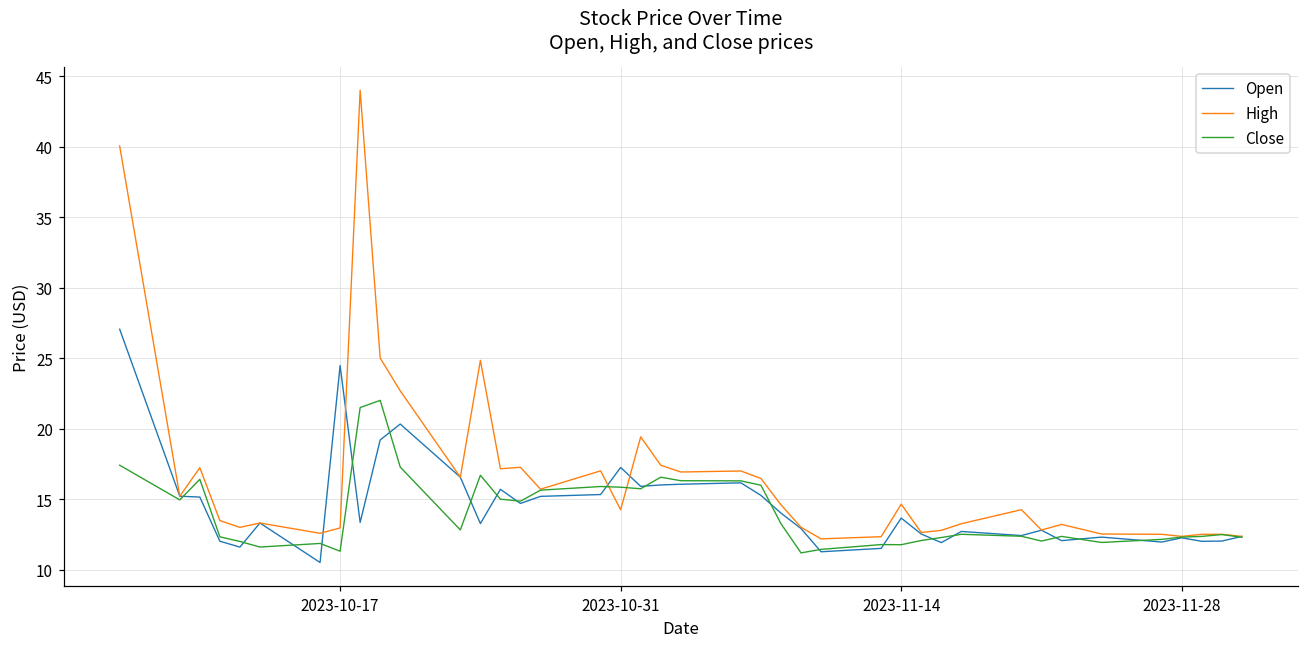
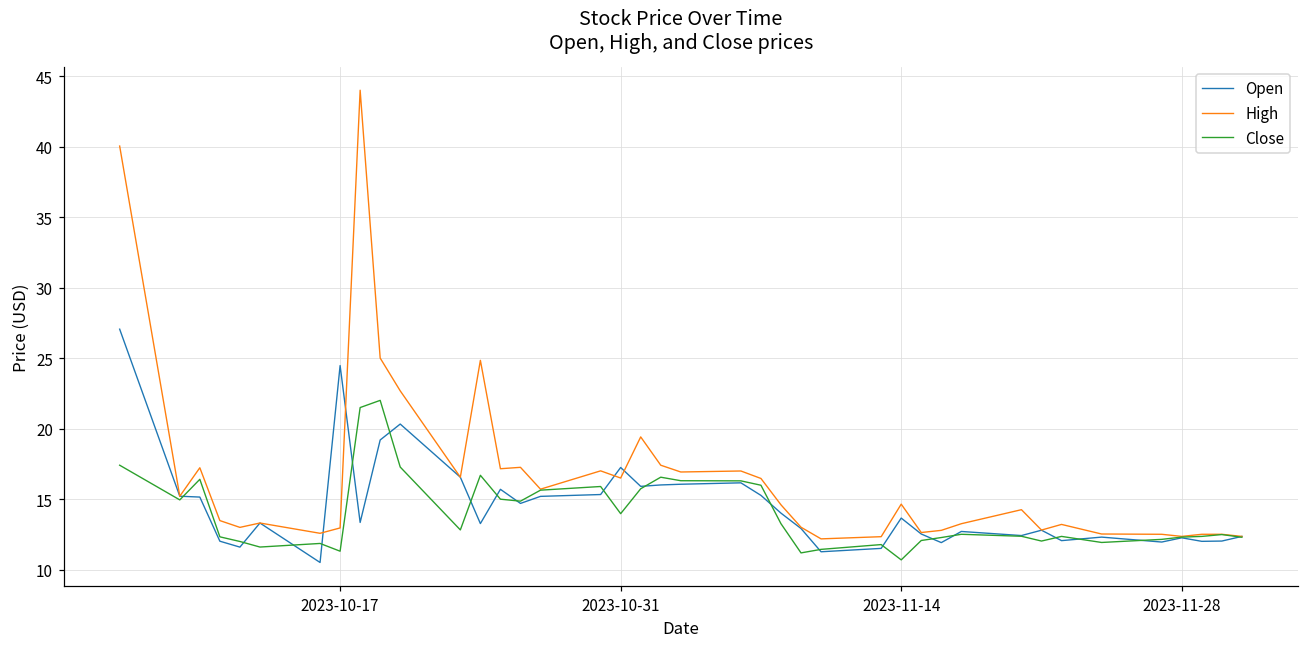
High, 2023-10-31: 14.2 -> 16.5
Close, 2023-10-31: 15.8 -> 14.0
Close, 2023-11-14: 11.8 -> 10.7
